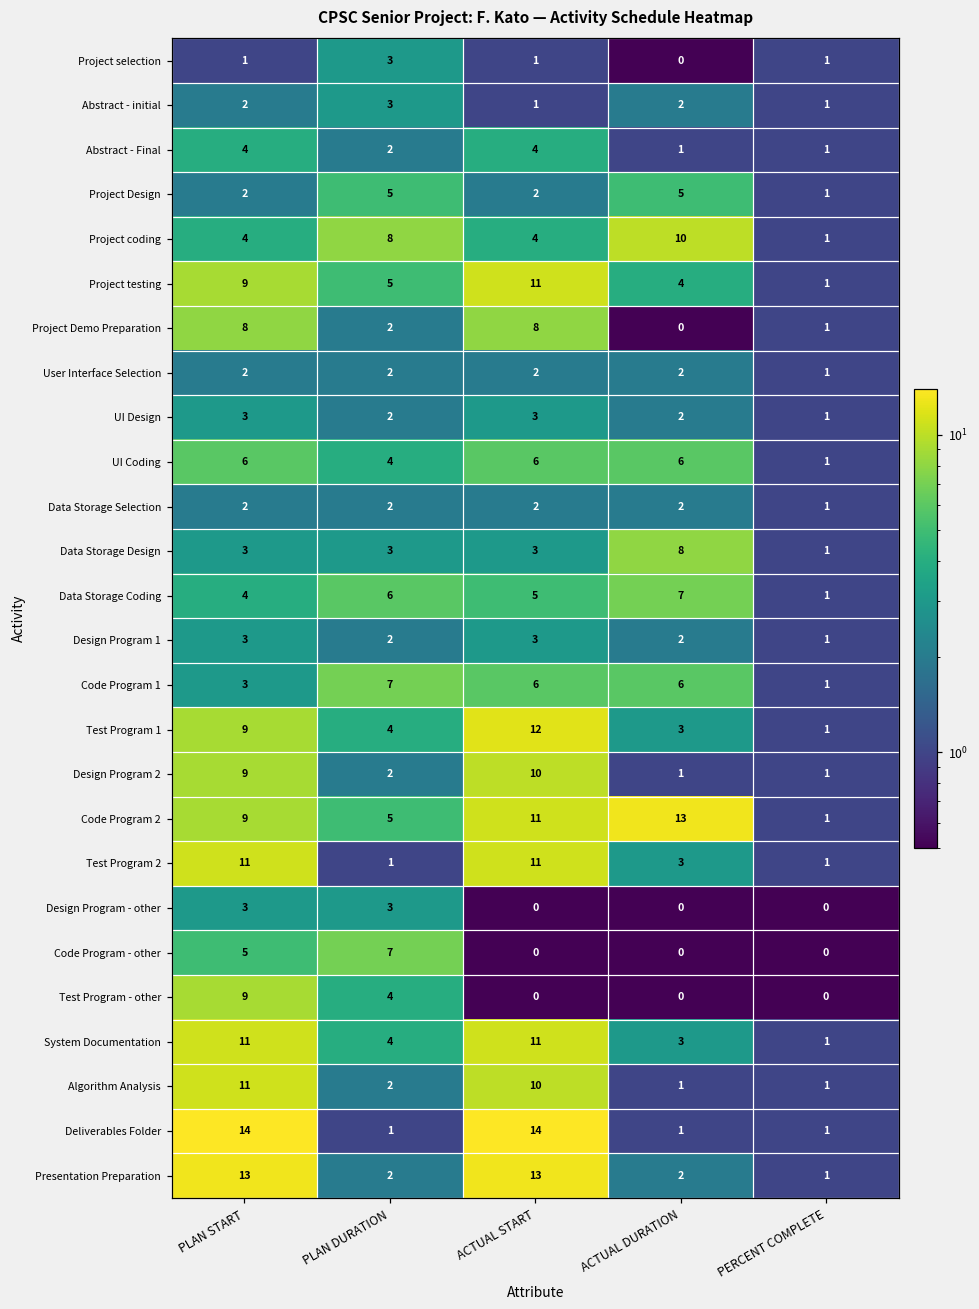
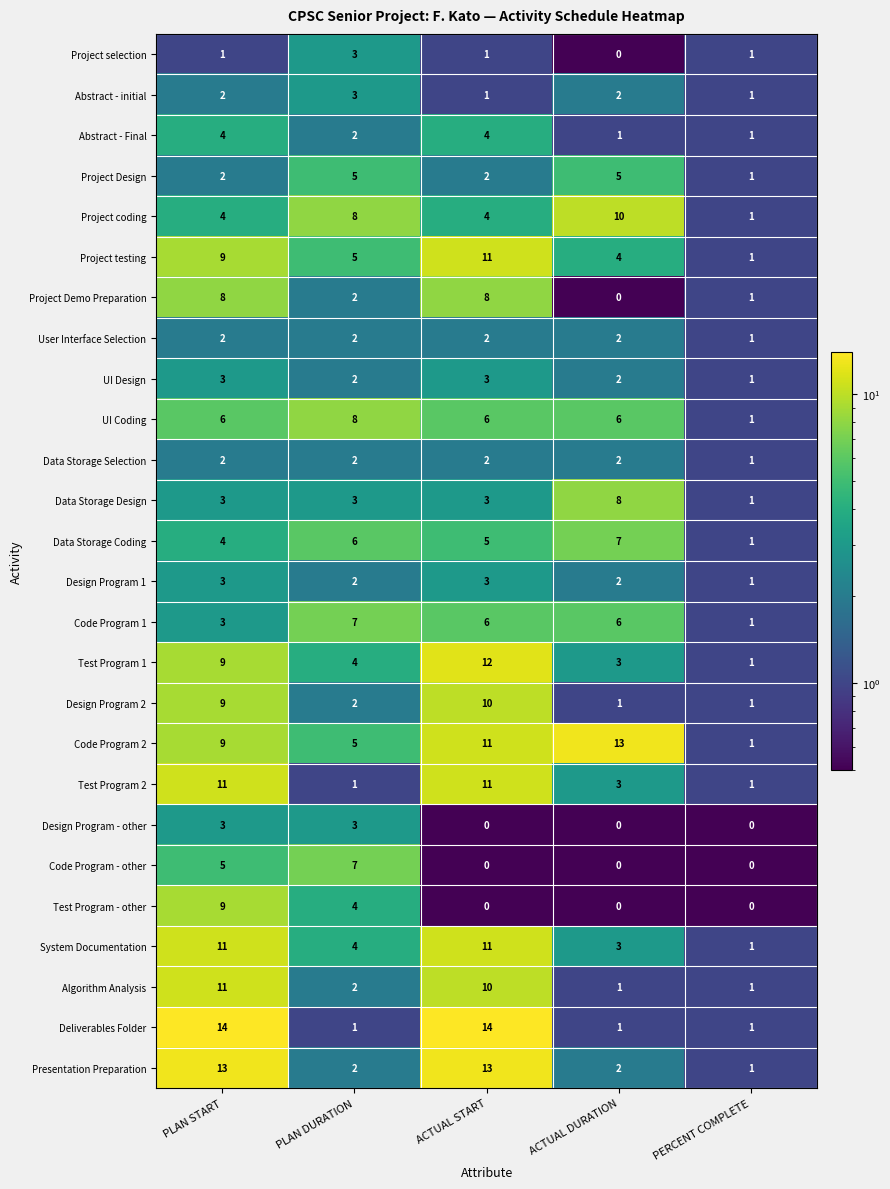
UI Coding, PLAN DURATION: 4 -> 8
